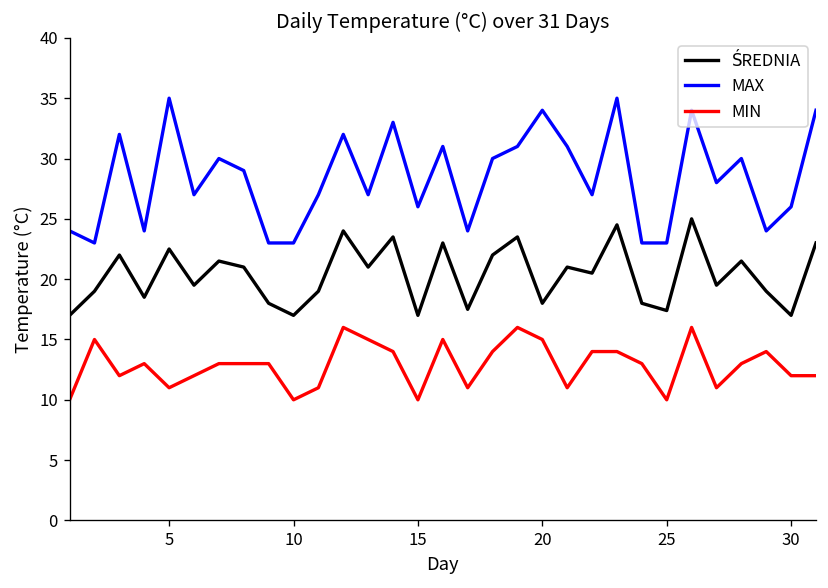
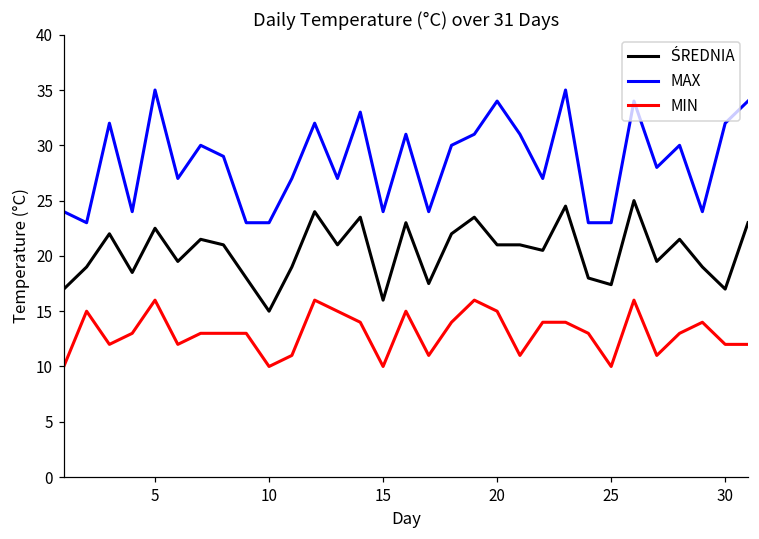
MIN, 5: 11 -> 16
ŚREDNIA, 10: 17 -> 15
ŚREDNIA, 15: 17 -> 16
MAX, 15: 26 -> 24
ŚREDNIA, 20: 18 -> 21
MAX, 30: 26 -> 32
